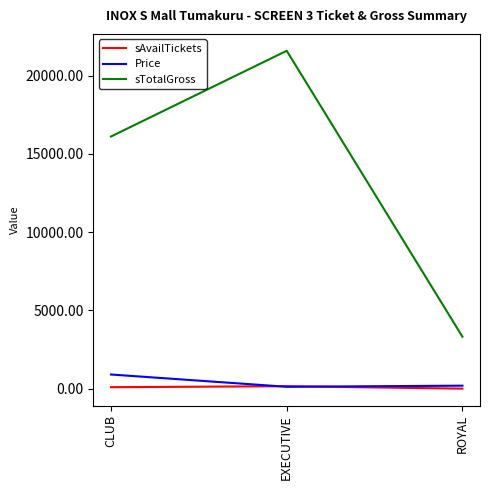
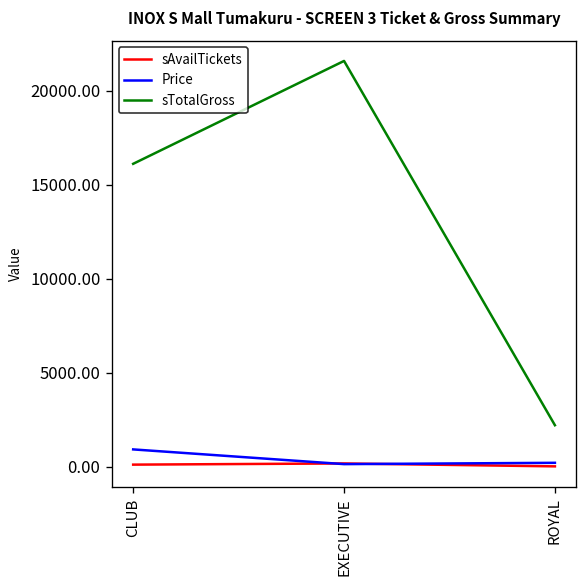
sTotalGross, ROYAL: 3300 -> 2200
